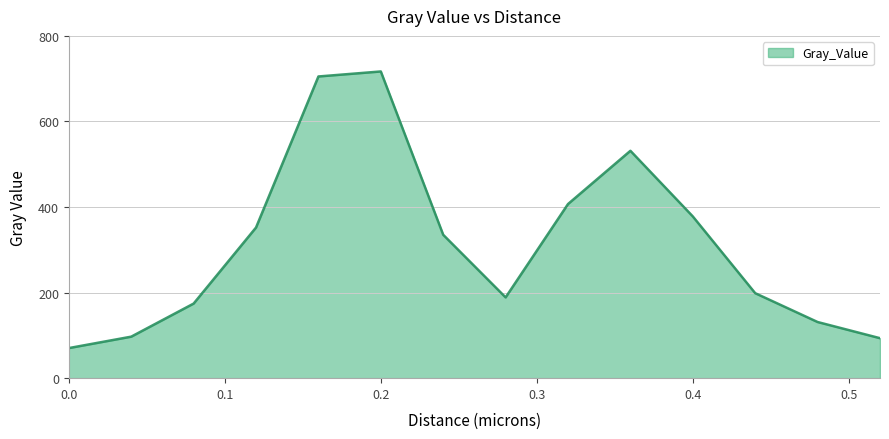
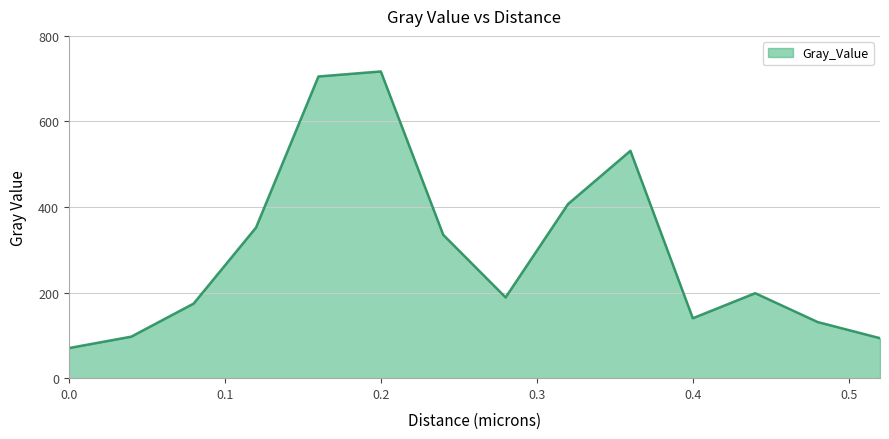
0.4: 380 -> 140
